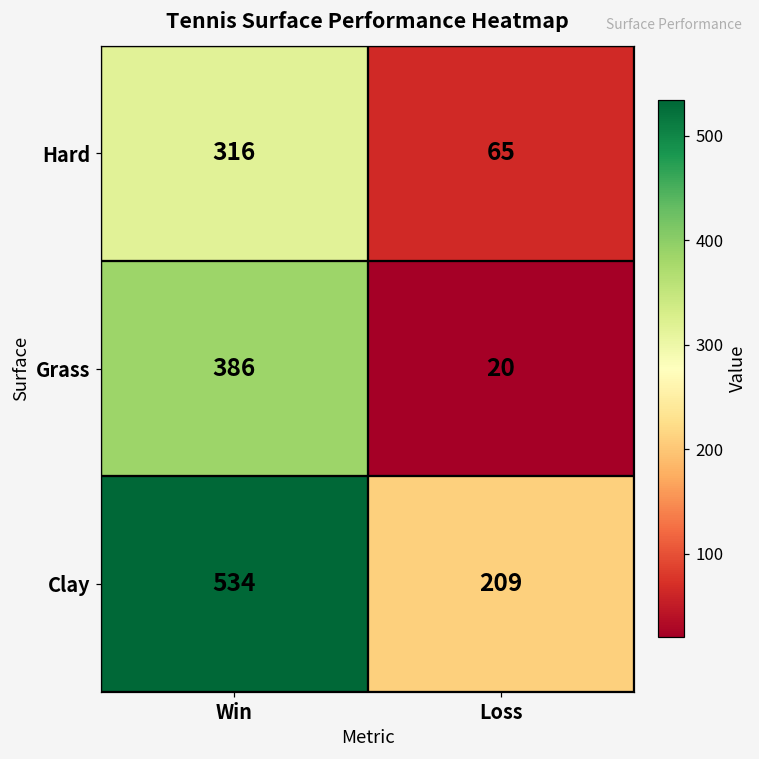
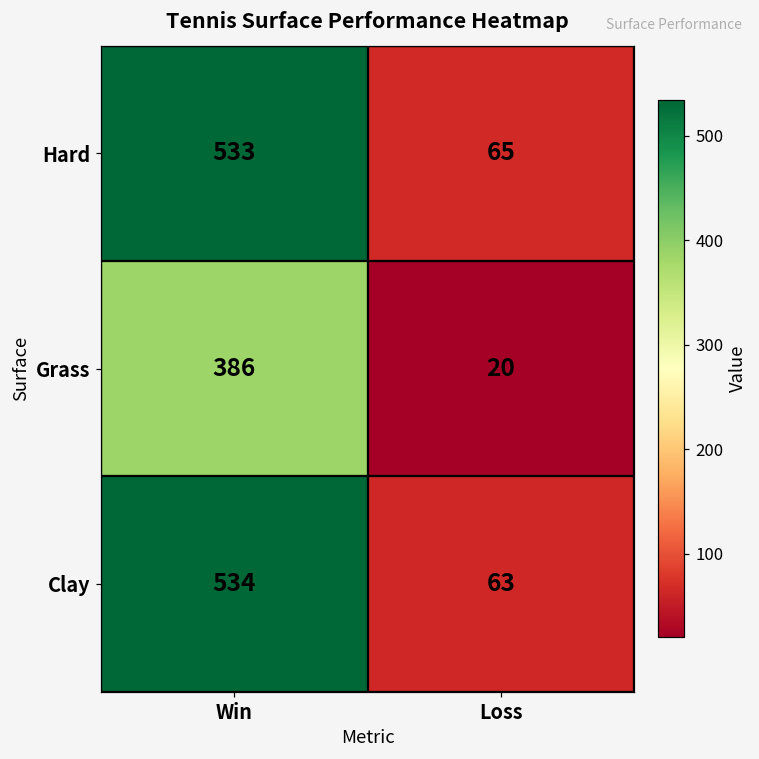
Hard, Win: 316 -> 533
Clay, Loss: 209 -> 63
